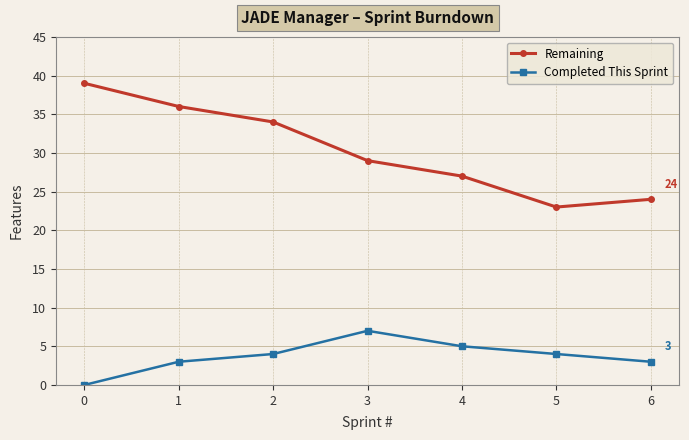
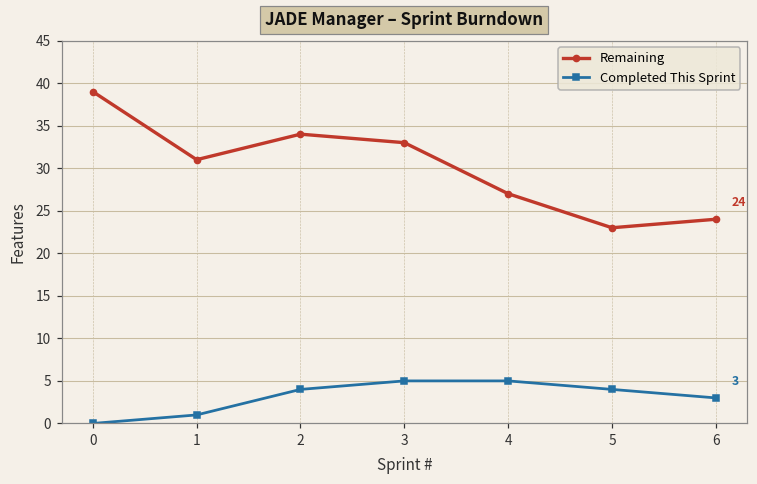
Remaining, 1: 36 -> 31
Completed This Sprint, 1: 3 -> 1
Remaining, 3: 29 -> 33
Completed This Sprint, 3: 7 -> 5
